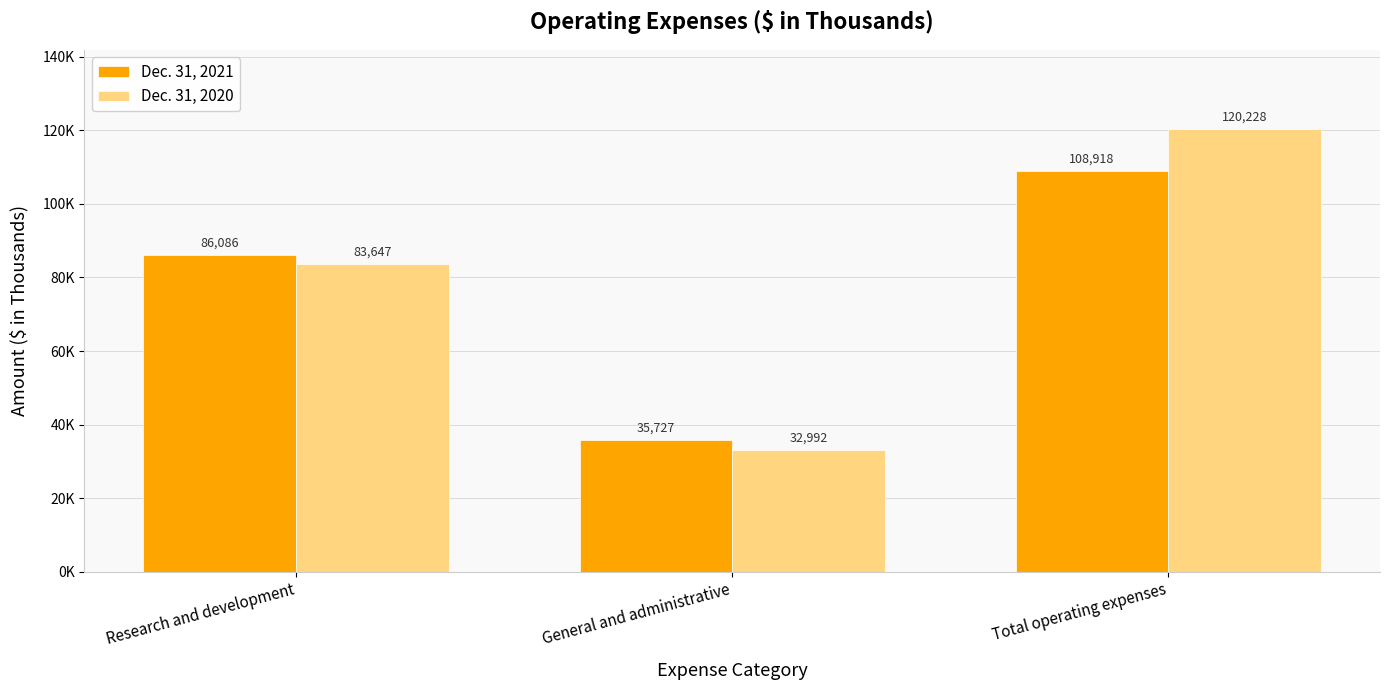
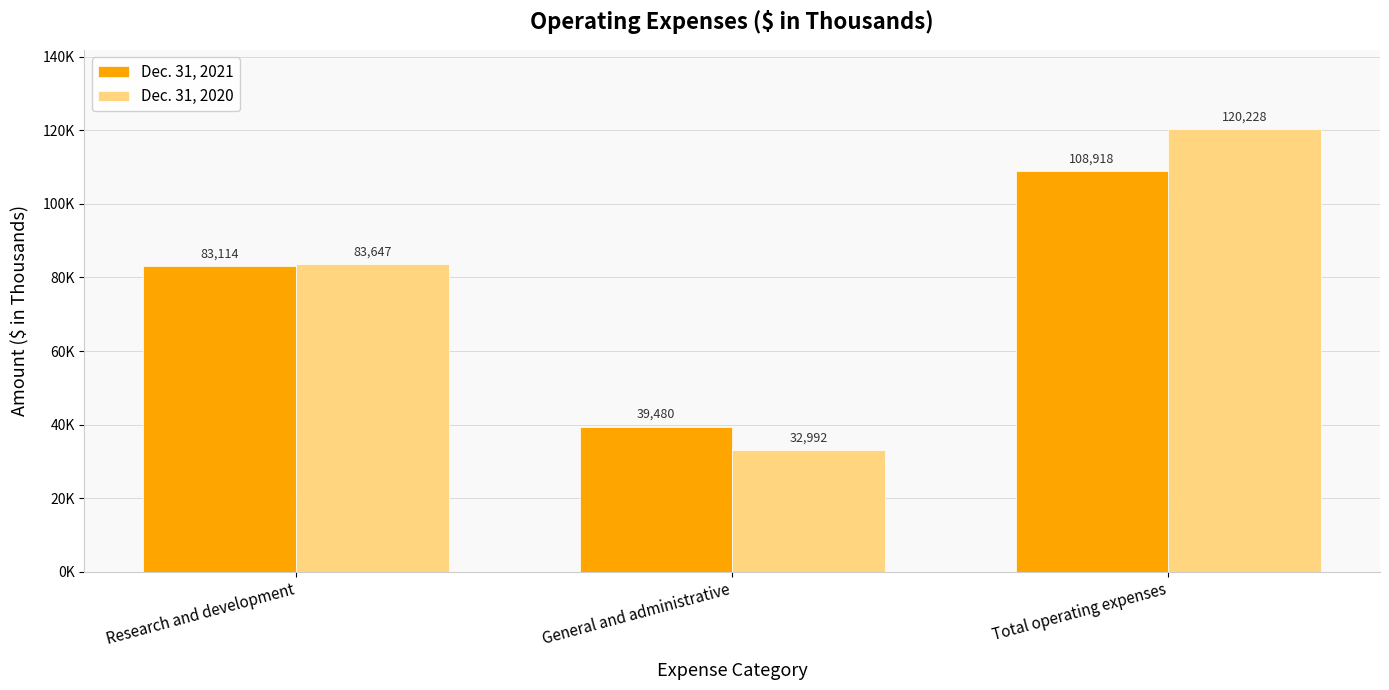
Dec. 31, 2021, Research and development: 86,086 -> 83,114
Dec. 31, 2021, General and administrative: 35,727 -> 39,480
